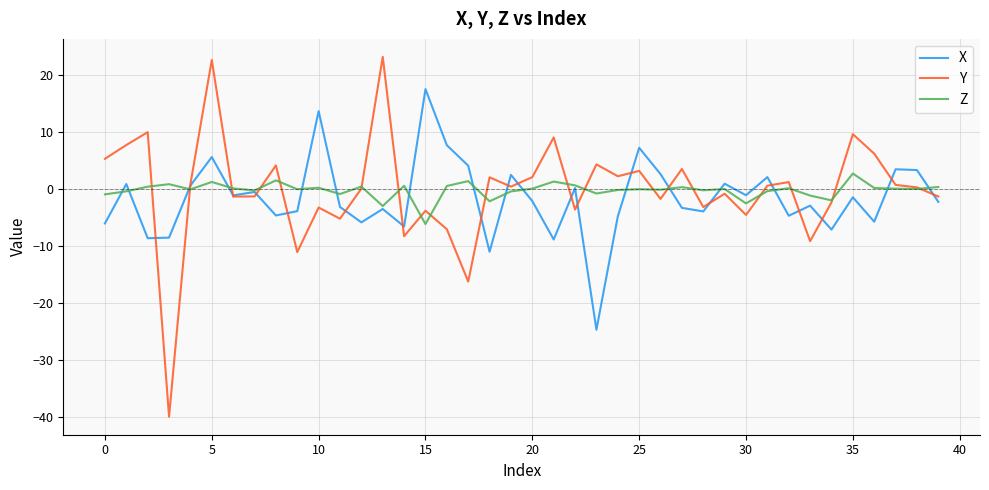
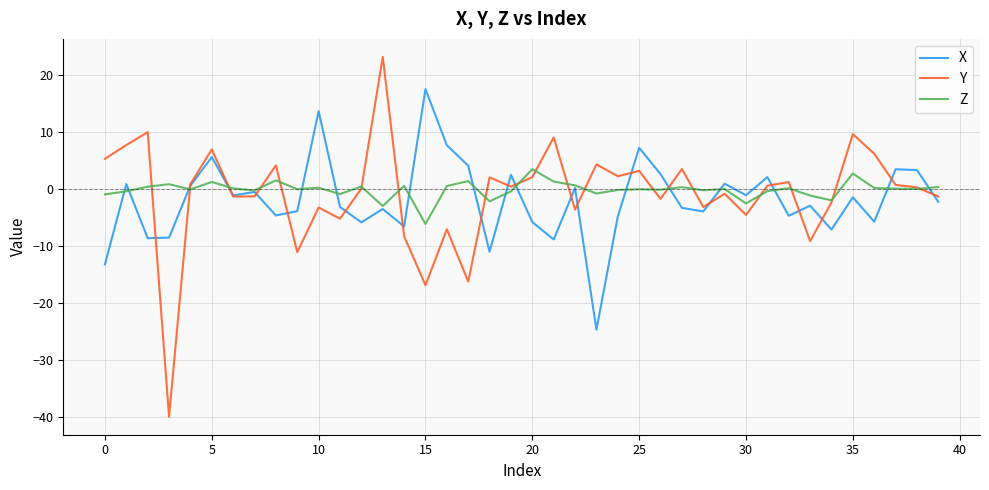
X, 0: -6 -> -13
Y, 5: 23 -> 7
Y, 15: -4 -> -17
X, 20: -2 -> -6
Z, 20: 0 -> 3
